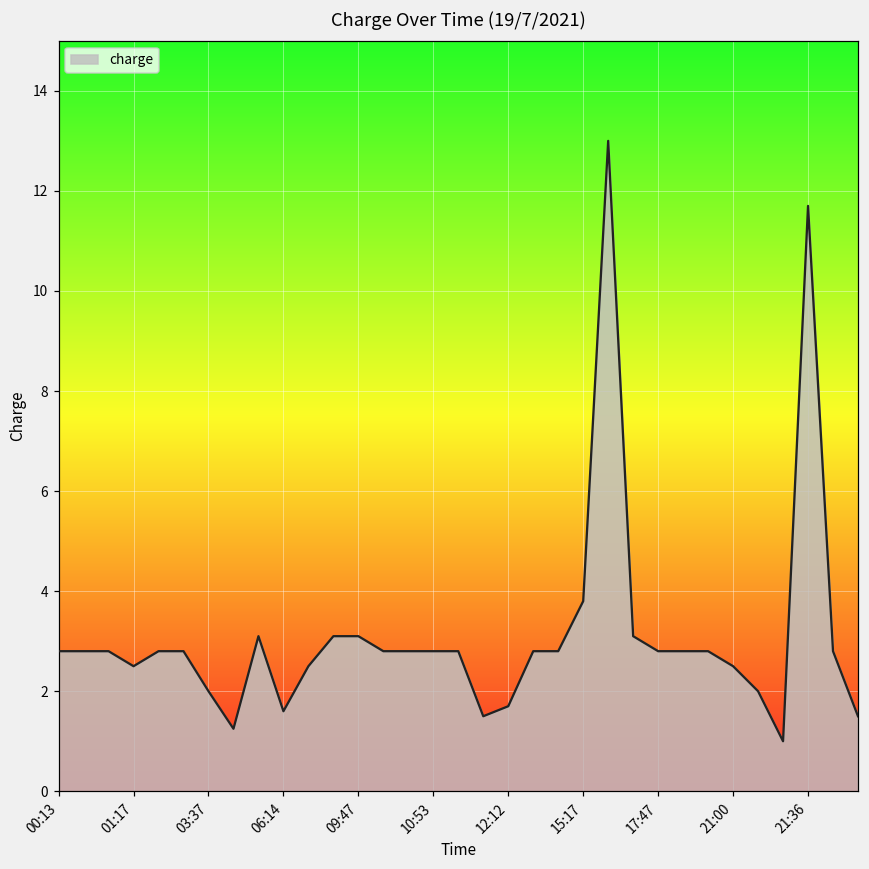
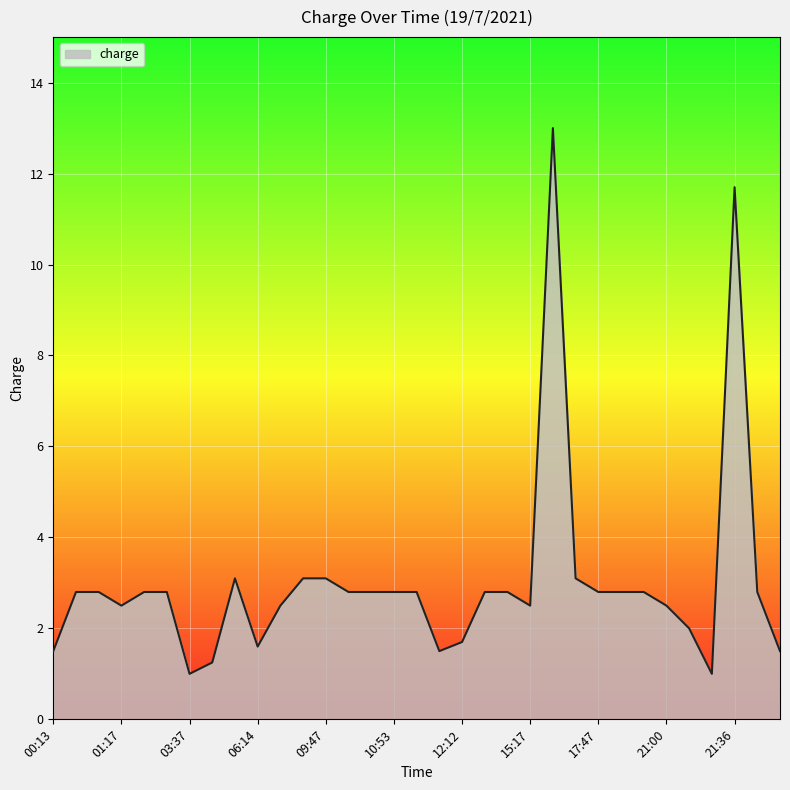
00:13: 2.8 -> 1.5
03:37: 2 -> 1
15:17: 3.8 -> 2.5
